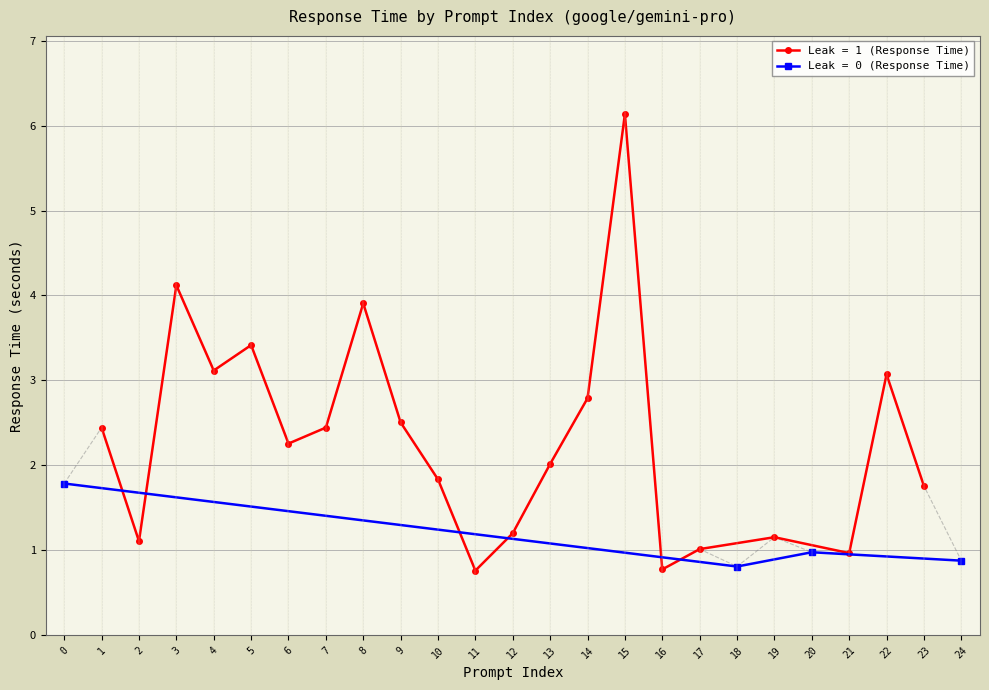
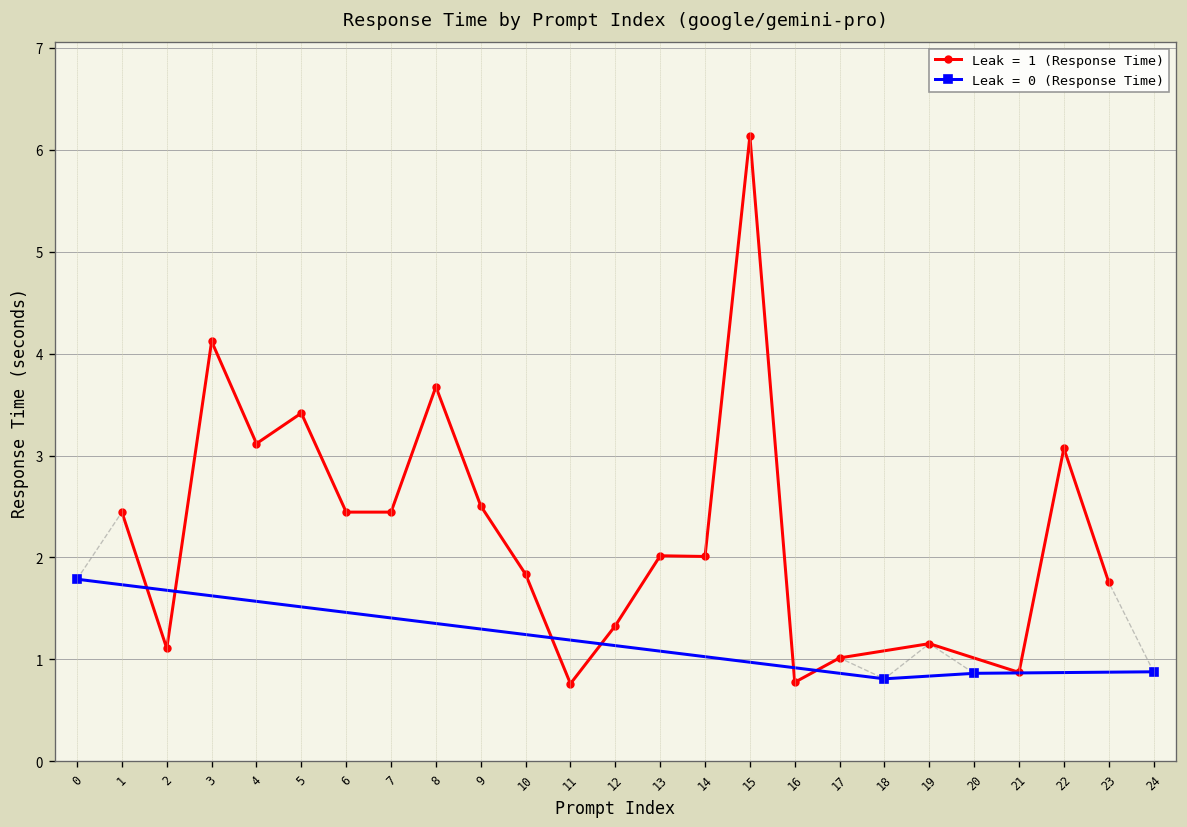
Leak = 1 (Response Time), 6: 2.3 -> 2.4
Leak = 1 (Response Time), 8: 3.9 -> 3.7
Leak = 1 (Response Time), 12: 1.2 -> 1.3
Leak = 1 (Response Time), 14: 2.8 -> 2.0
Leak = 0 (Response Time), 20: 1.0 -> 0.9
Leak = 1 (Response Time), 21: 1.0 -> 0.9
